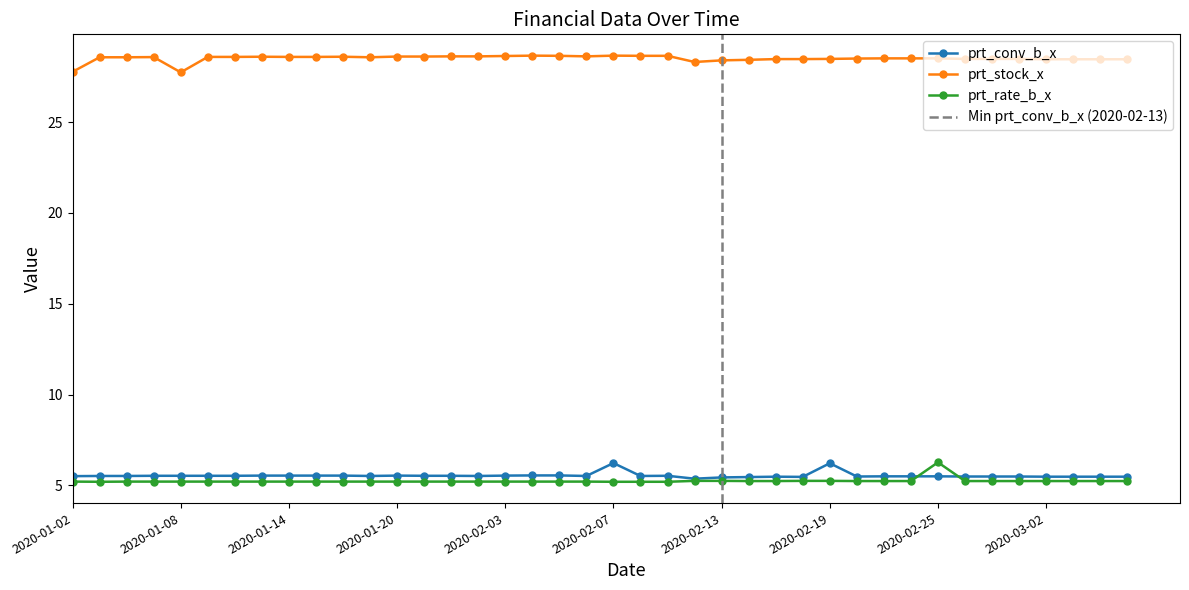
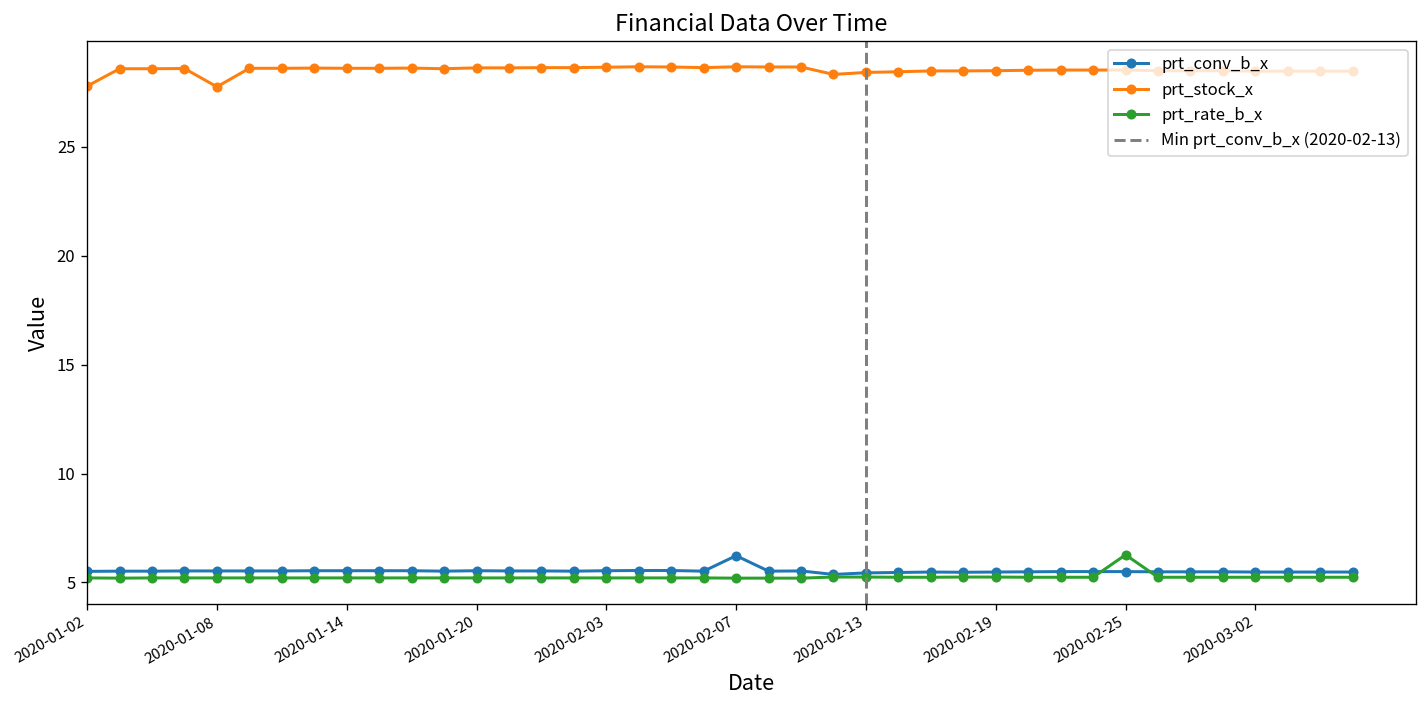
prt_conv_b_x, 2020-02-19: 6.2 -> 5.5
